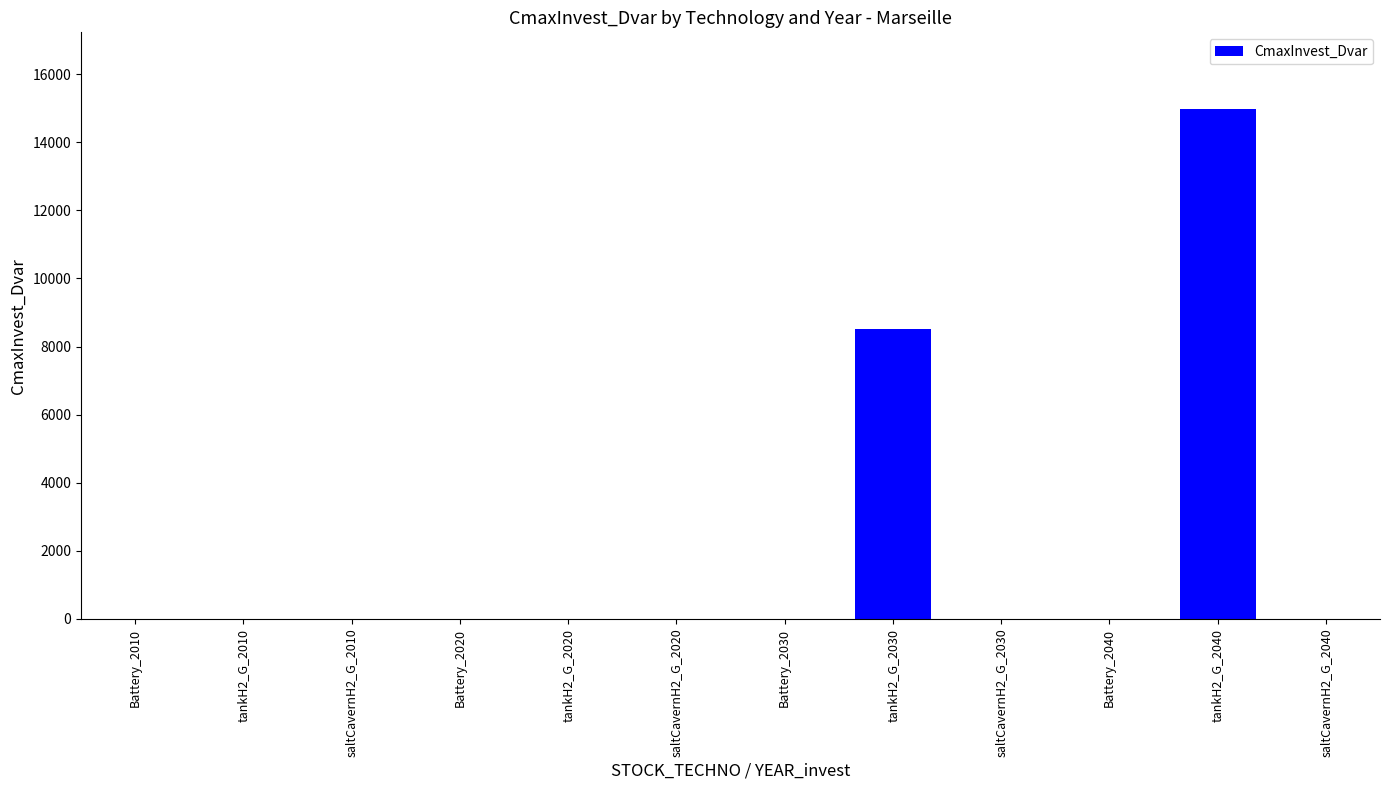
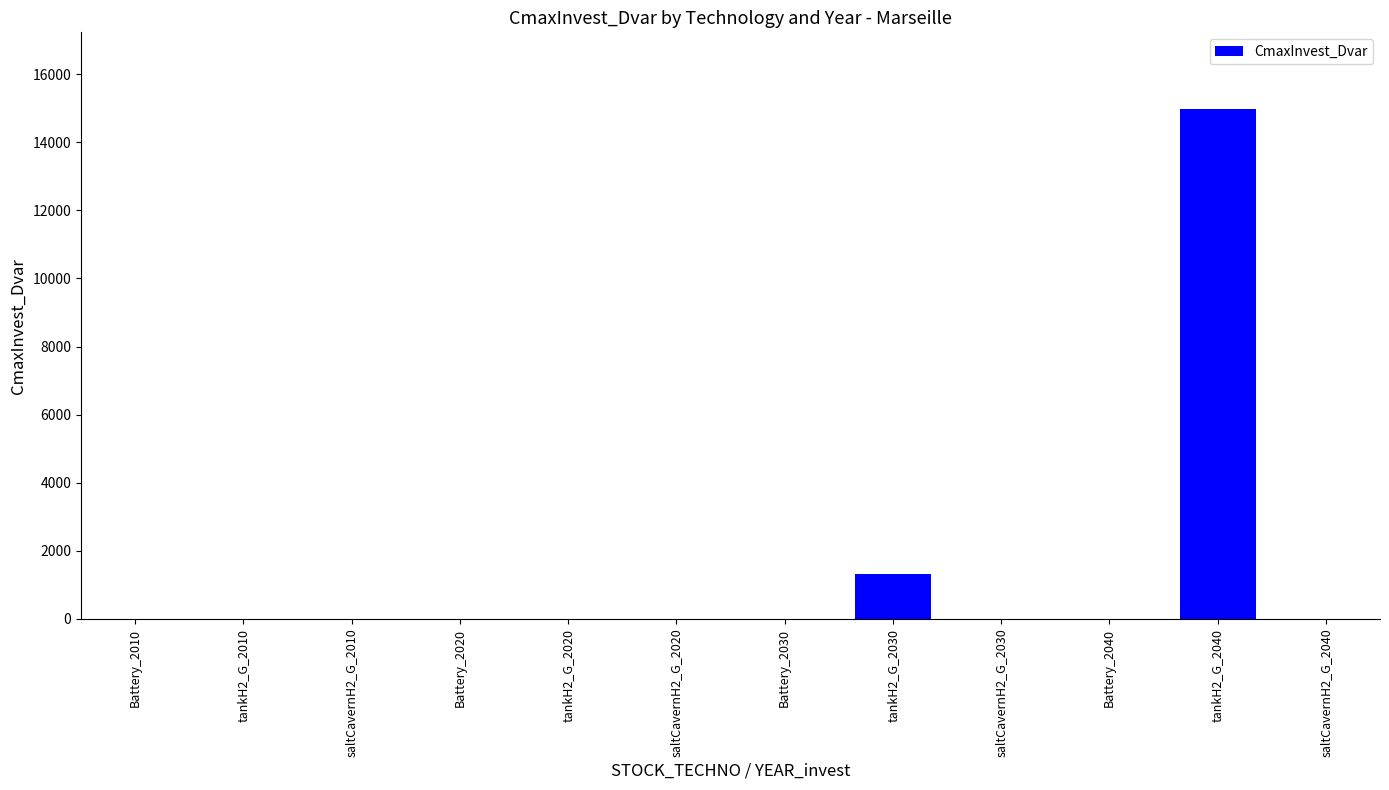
tankH2_G_2030: 8500 -> 1300
